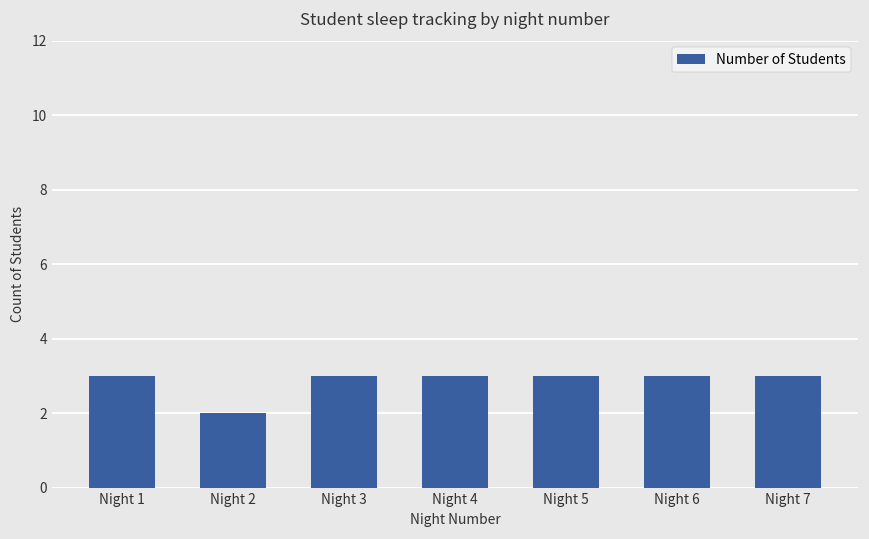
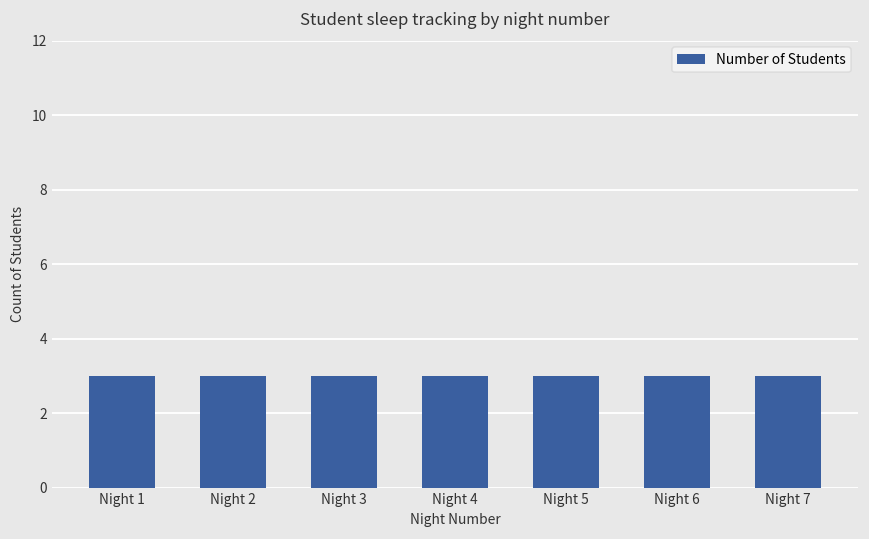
Night 2: 2 -> 3
